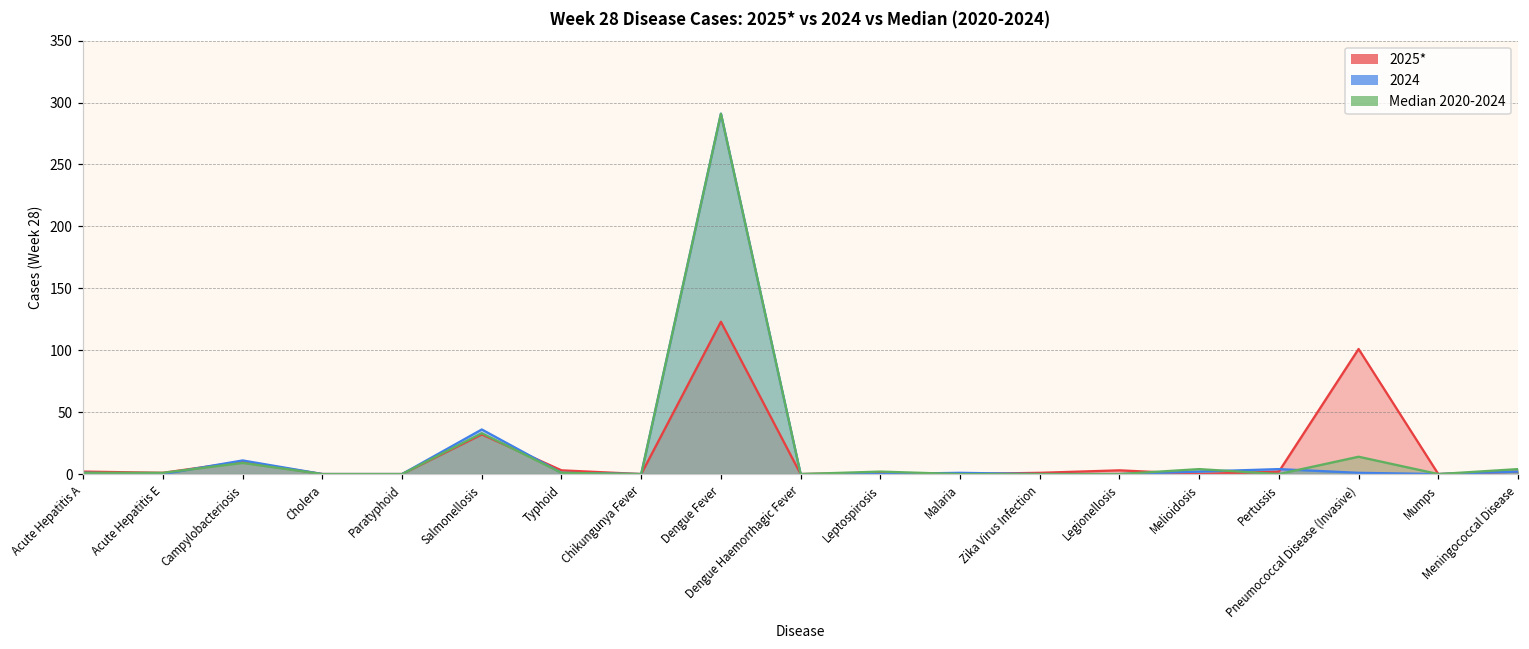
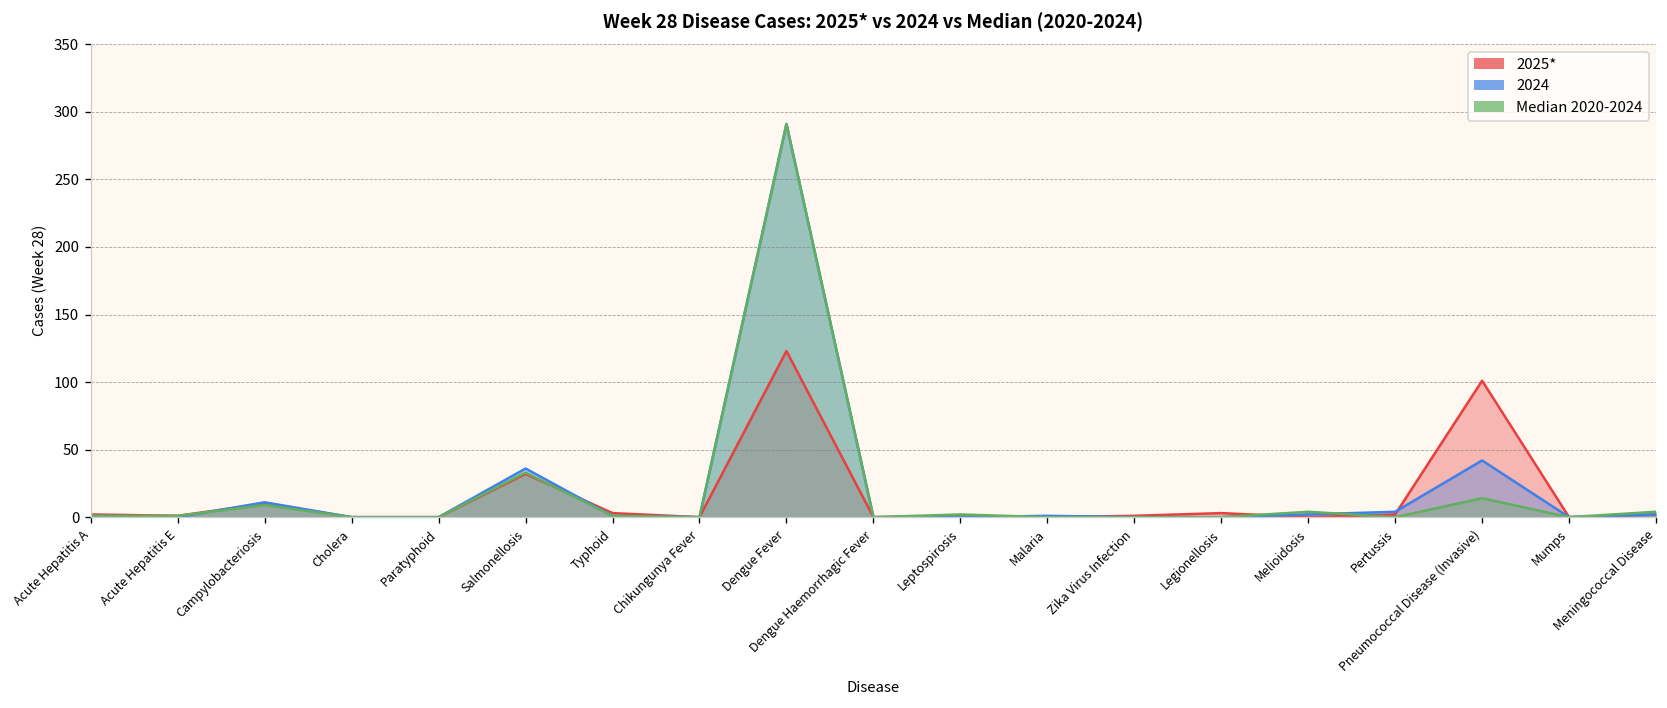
2024, Pneumococcal Disease (Invasive): 1 -> 42
